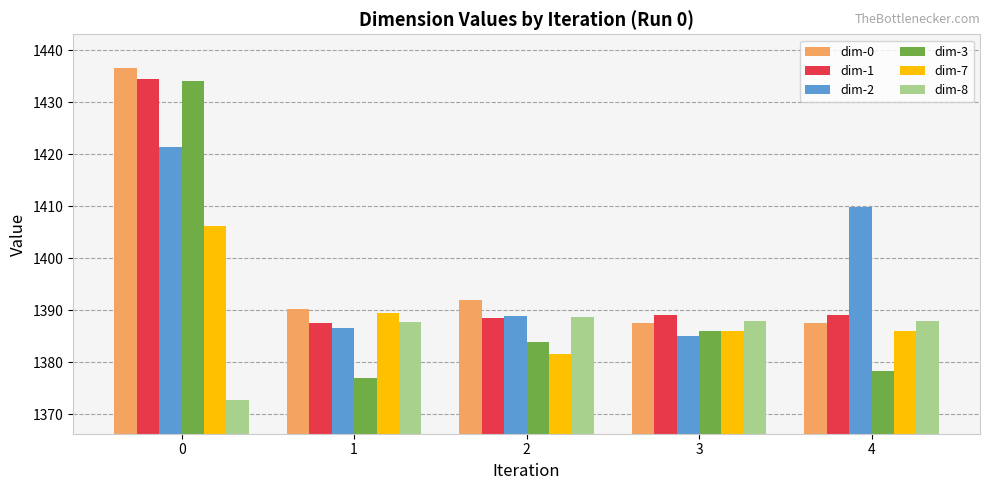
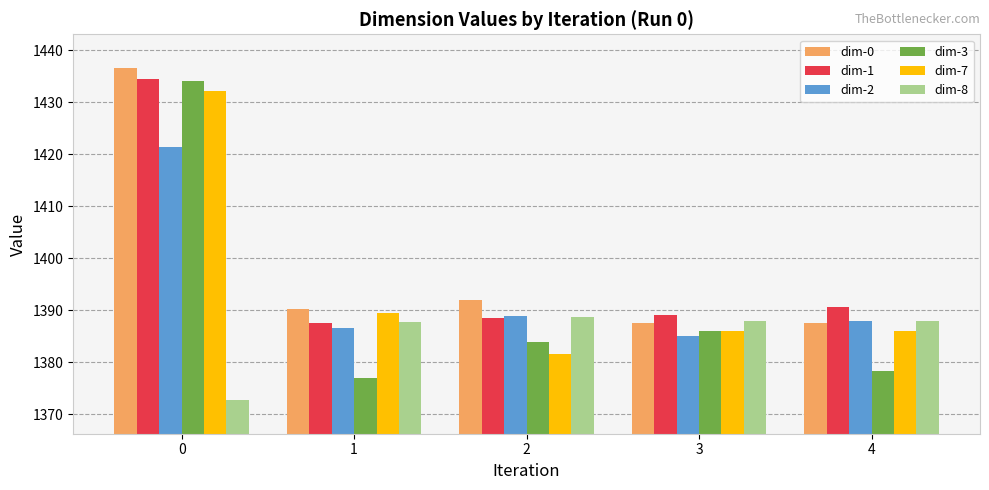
dim-7, 0: 1406 -> 1432
dim-1, 4: 1389 -> 1391
dim-2, 4: 1410 -> 1388
